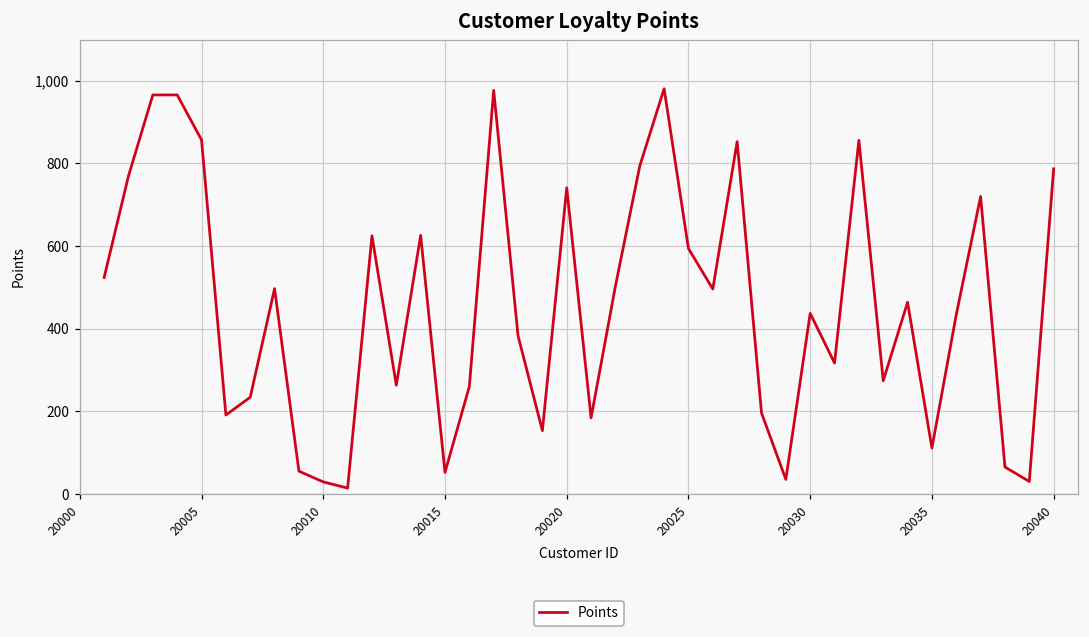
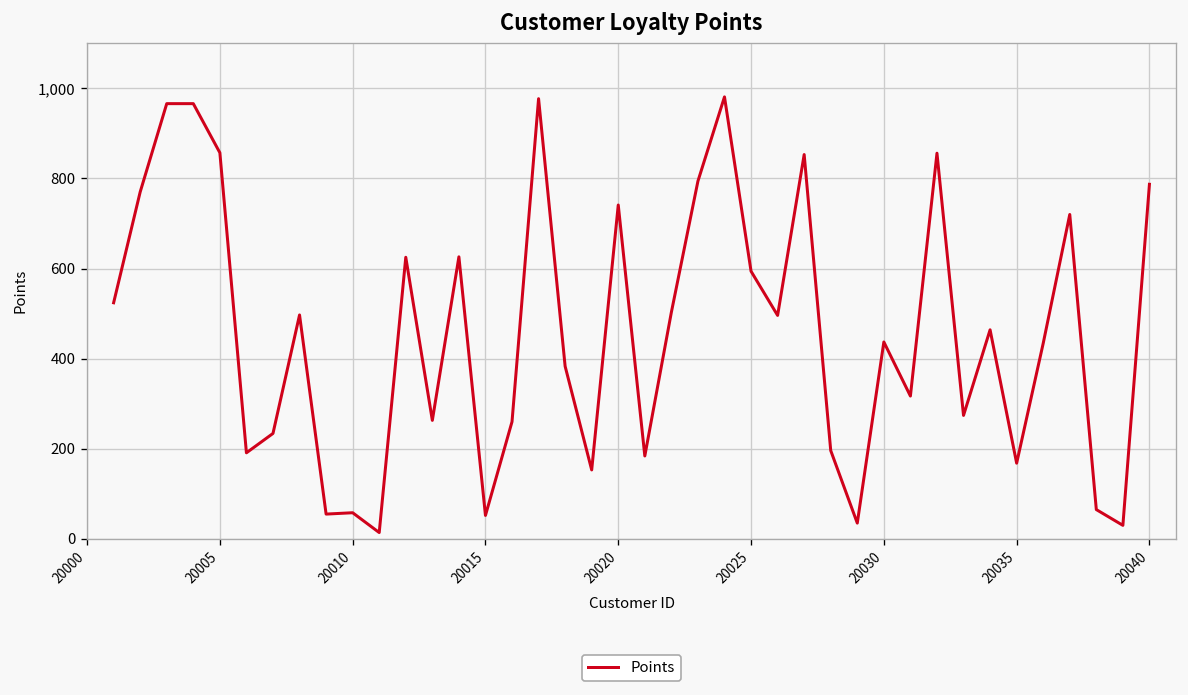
20010: 30 -> 60
20035: 110 -> 170
